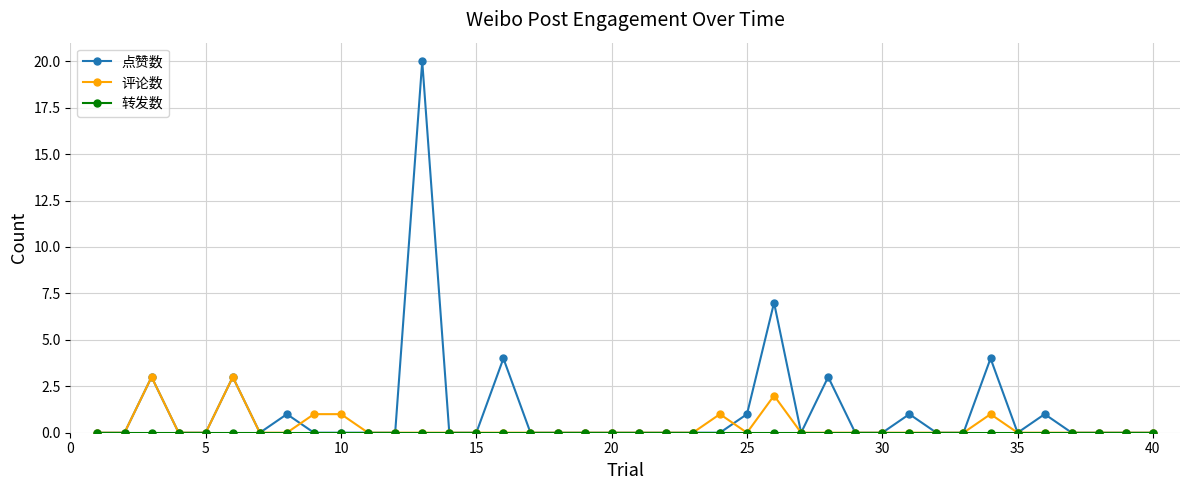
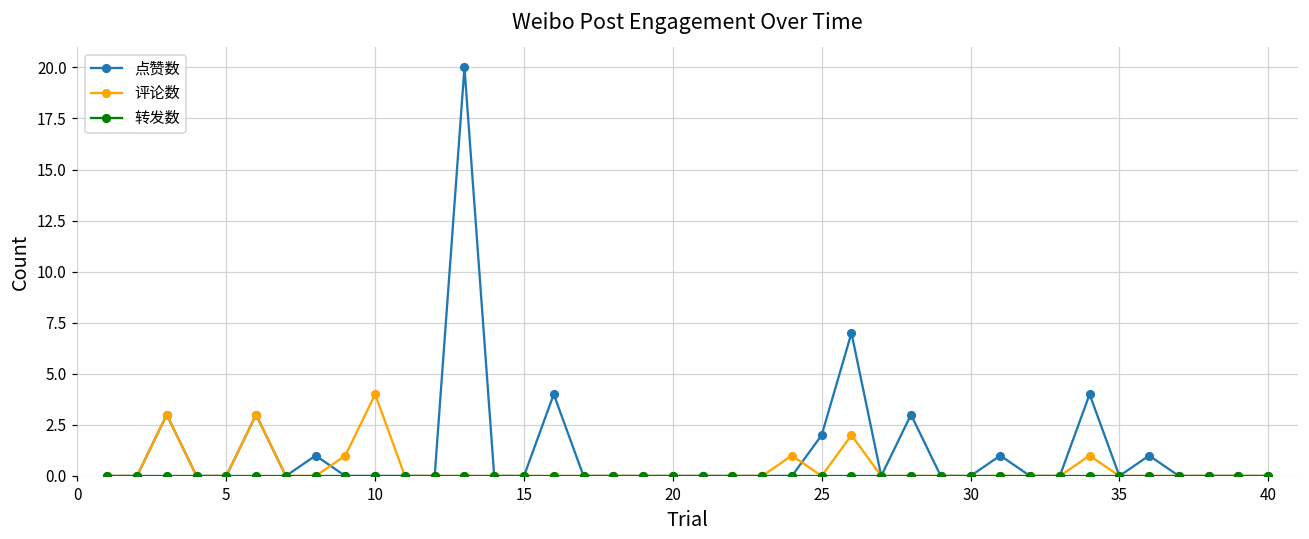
评论数, 10: 1 -> 4
点赞数, 25: 1 -> 2
